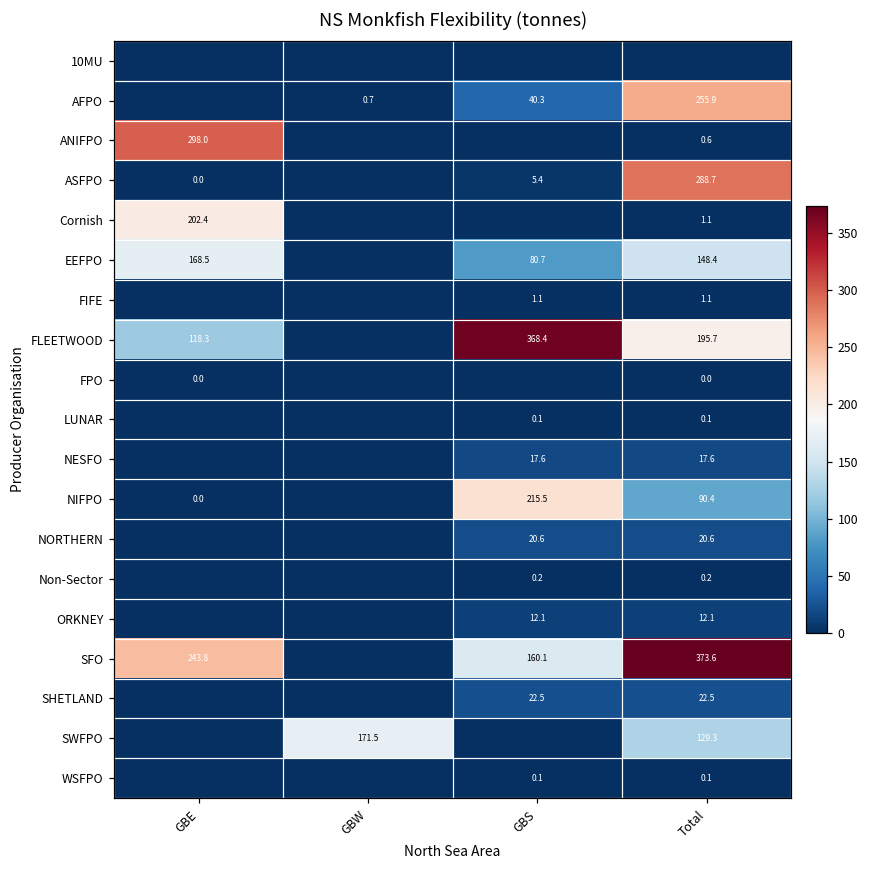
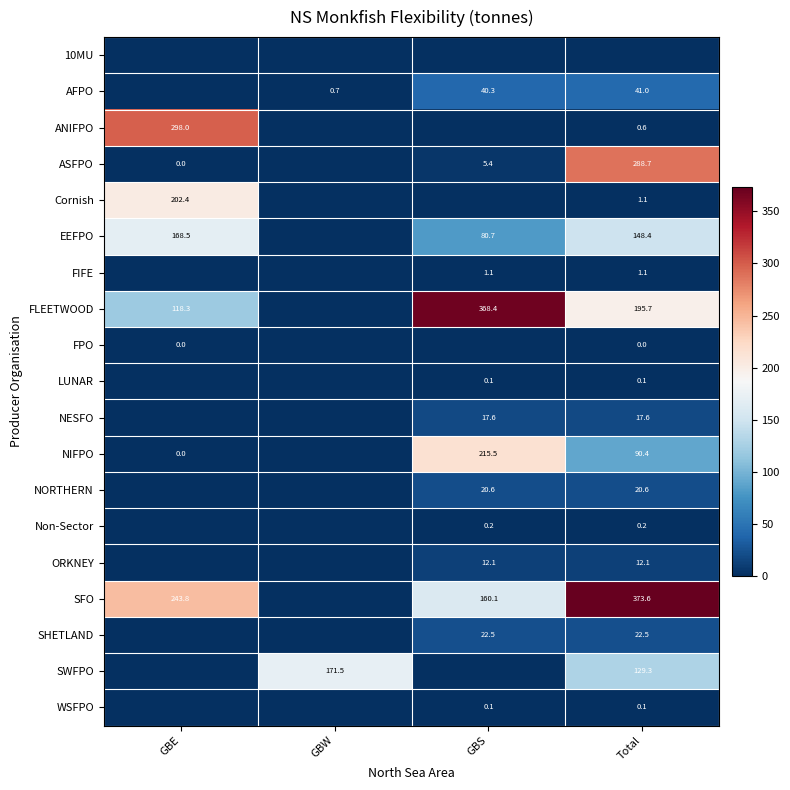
AFPO, Total: 255.9 -> 41.0
